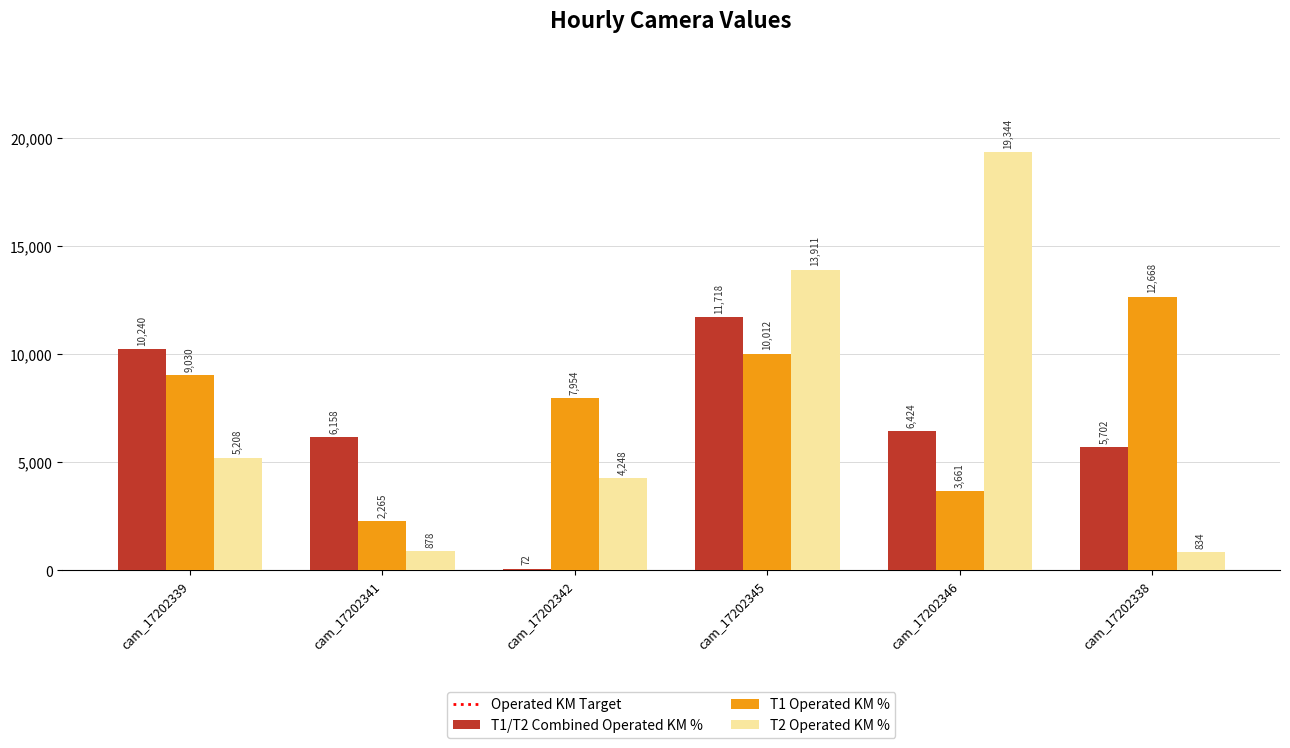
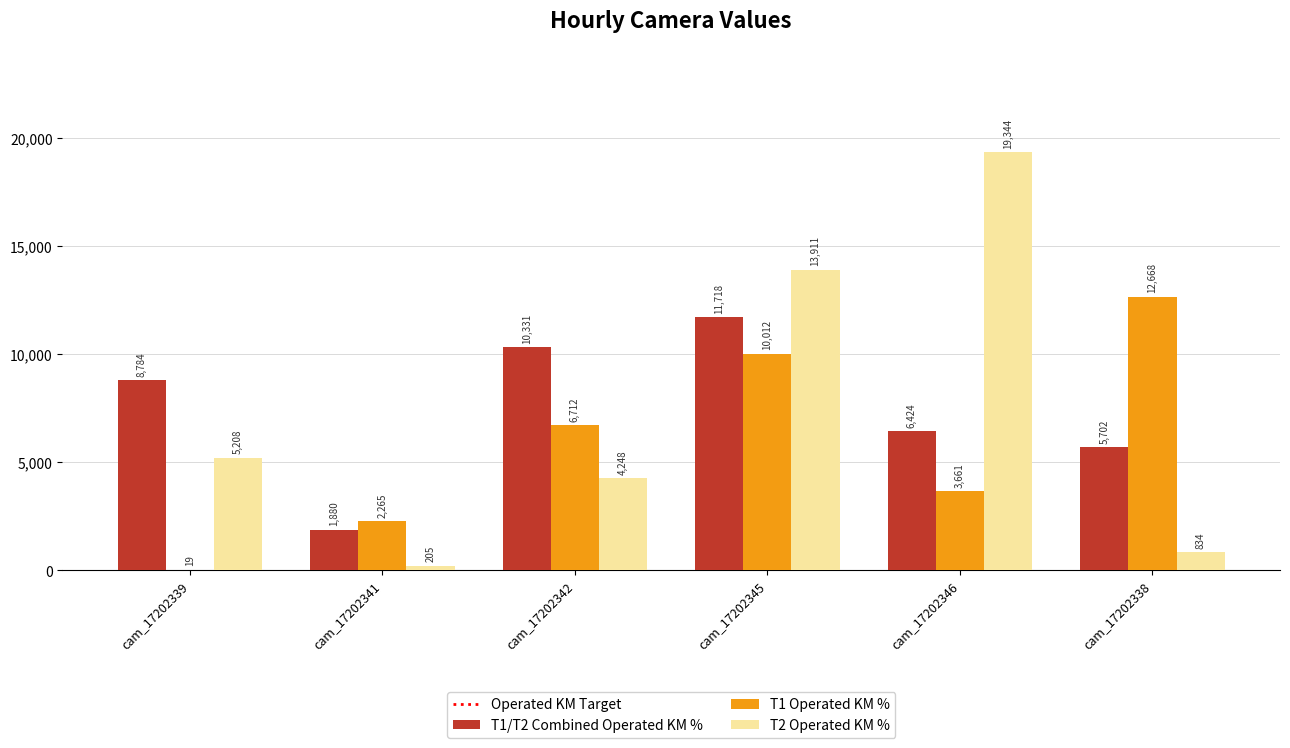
T1/T2 Combined Operated KM %, cam_17202339: 10,240 -> 8,784
T1 Operated KM %, cam_17202339: 9,030 -> 19
T1/T2 Combined Operated KM %, cam_17202341: 6,158 -> 1,880
T2 Operated KM %, cam_17202341: 878 -> 205
T1/T2 Combined Operated KM %, cam_17202342: 72 -> 10,331
T1 Operated KM %, cam_17202342: 7,954 -> 6,712
